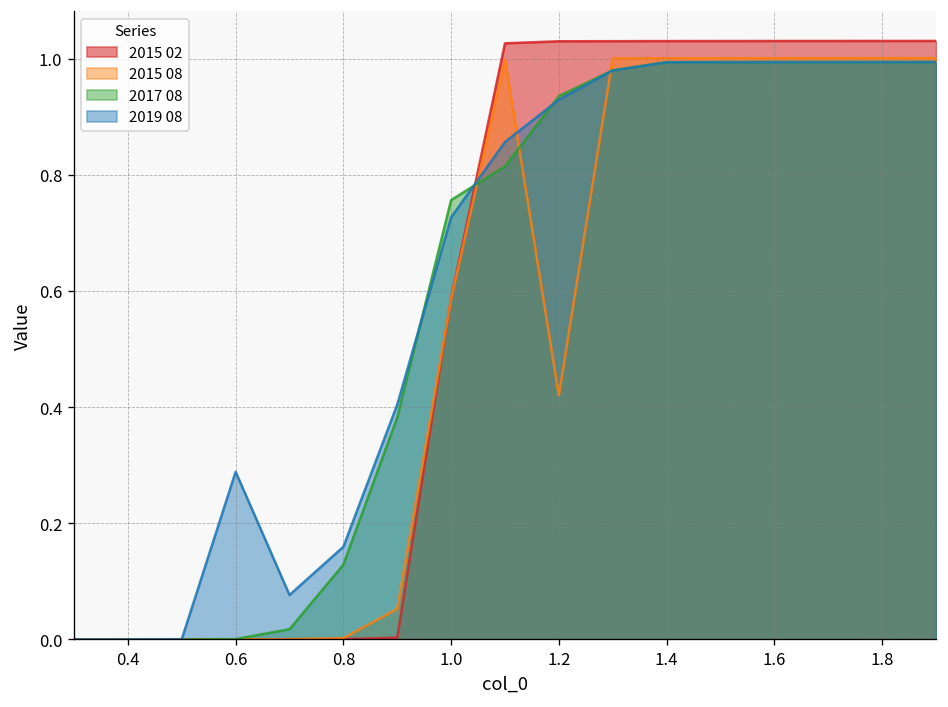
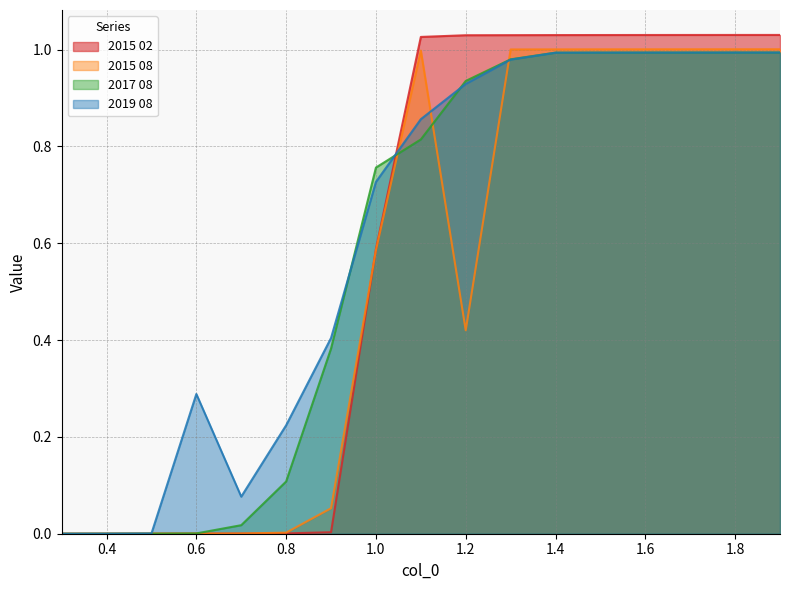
2017 08, 0.8: 0.13 -> 0.11
2019 08, 0.8: 0.16 -> 0.22
